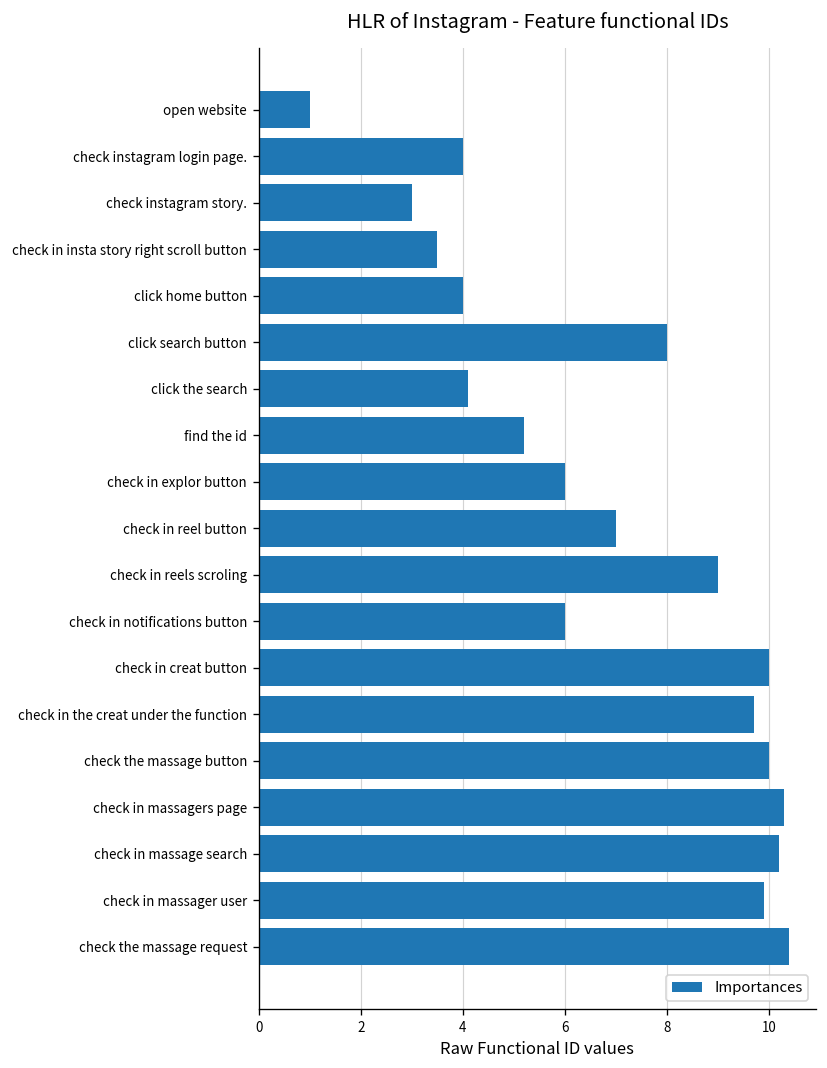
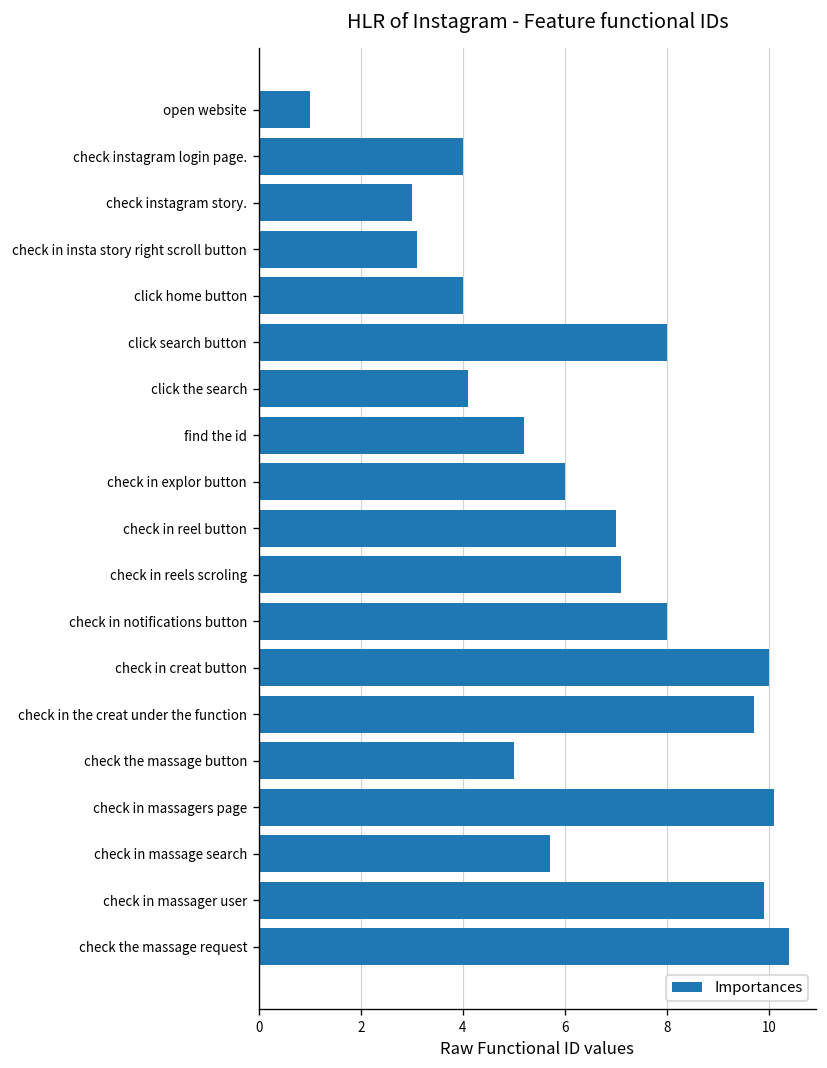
check in insta story right scroll button: 3.5 -> 3.1
check in reels scroling: 9.0 -> 7.1
check in notifications button: 6 -> 8
check the massage button: 10 -> 5
check in massagers page: 10.3 -> 10.1
check in massage search: 10.2 -> 5.7
